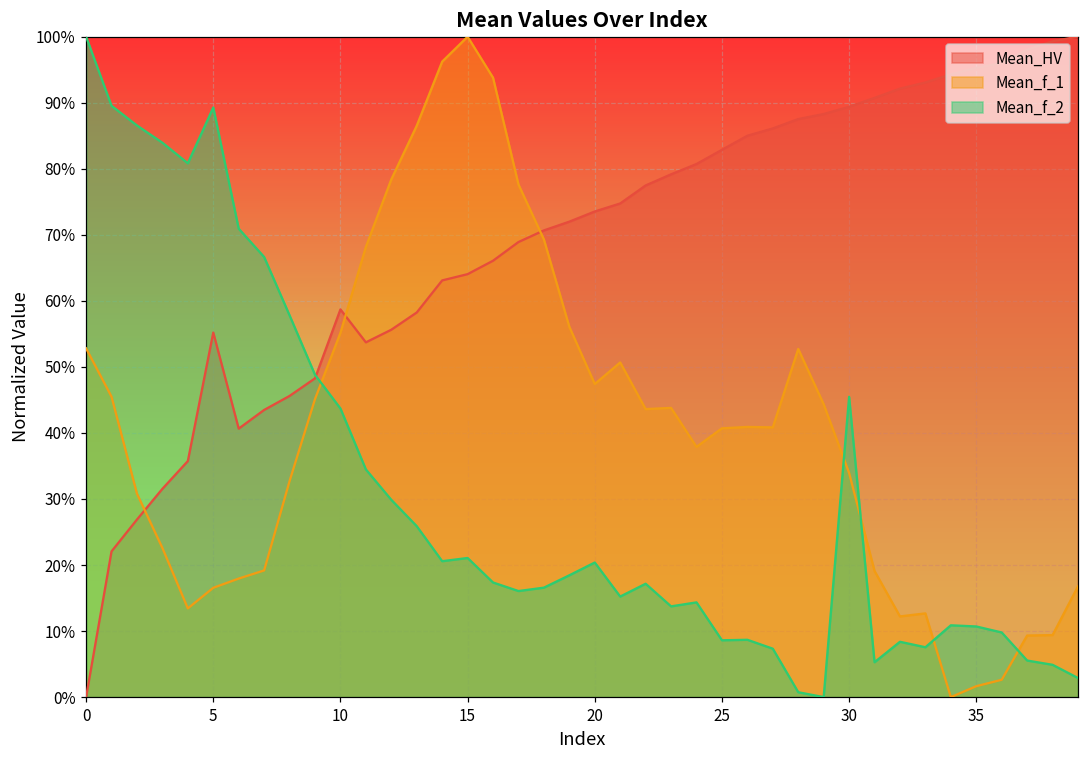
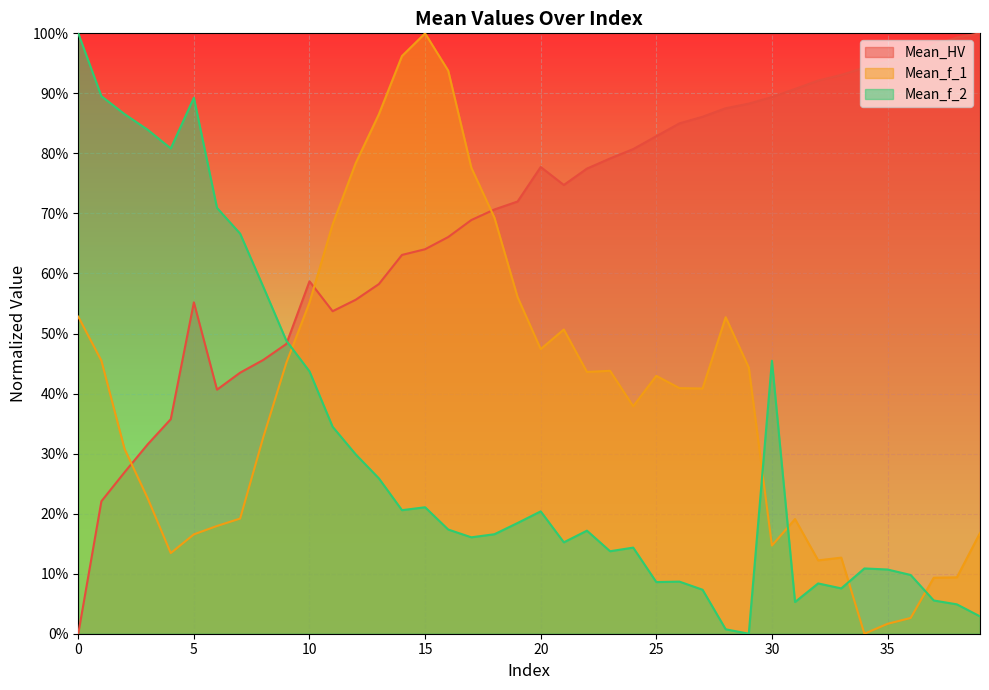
Mean_HV, 20: 74% -> 78%
Mean_f_1, 25: 41% -> 43%
Mean_f_1, 30: 34% -> 15%
